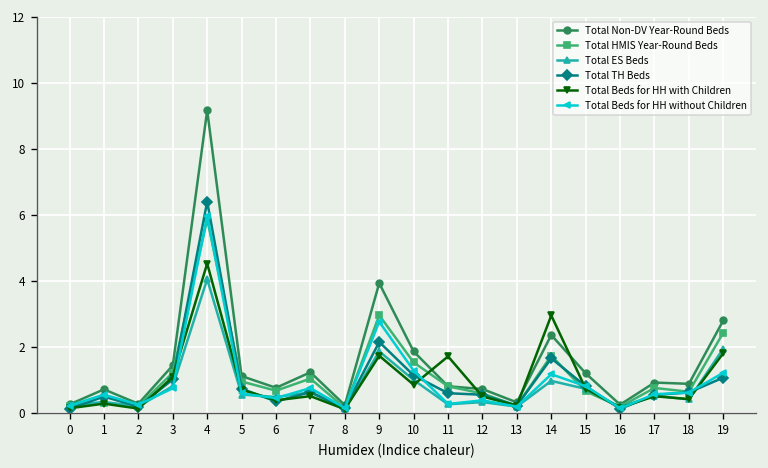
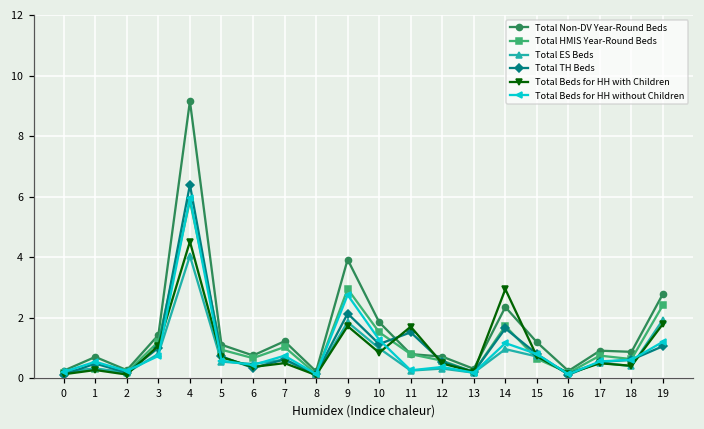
Total TH Beds, 11: 0.6 -> 1.5
